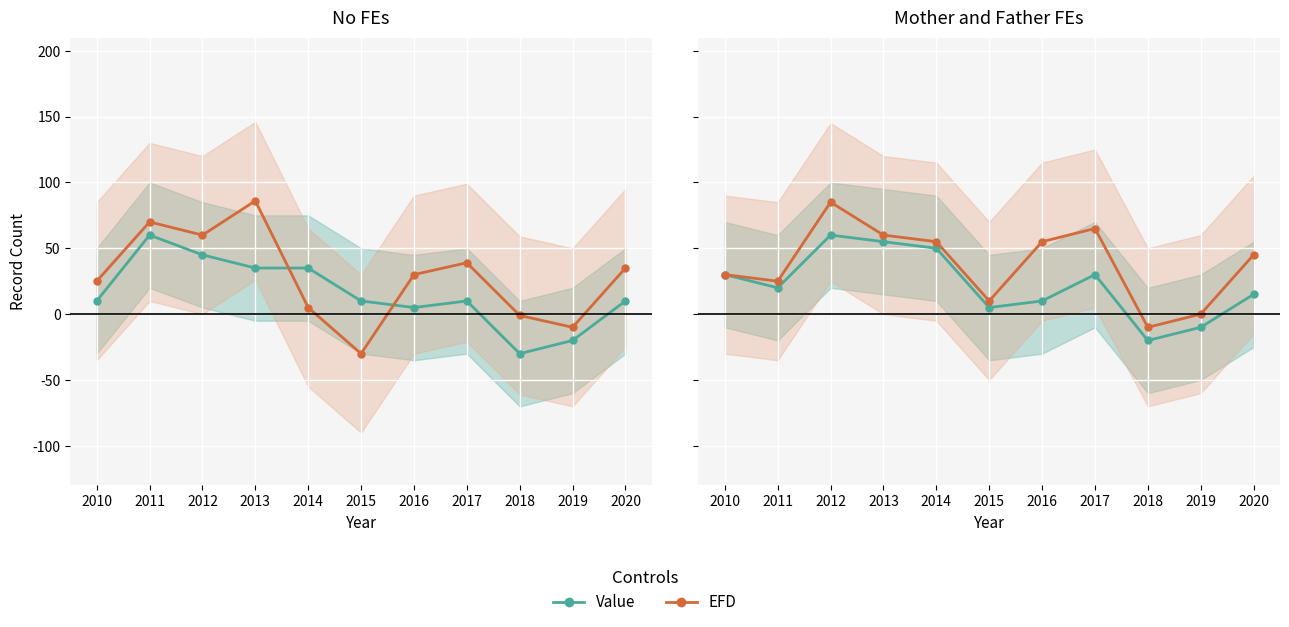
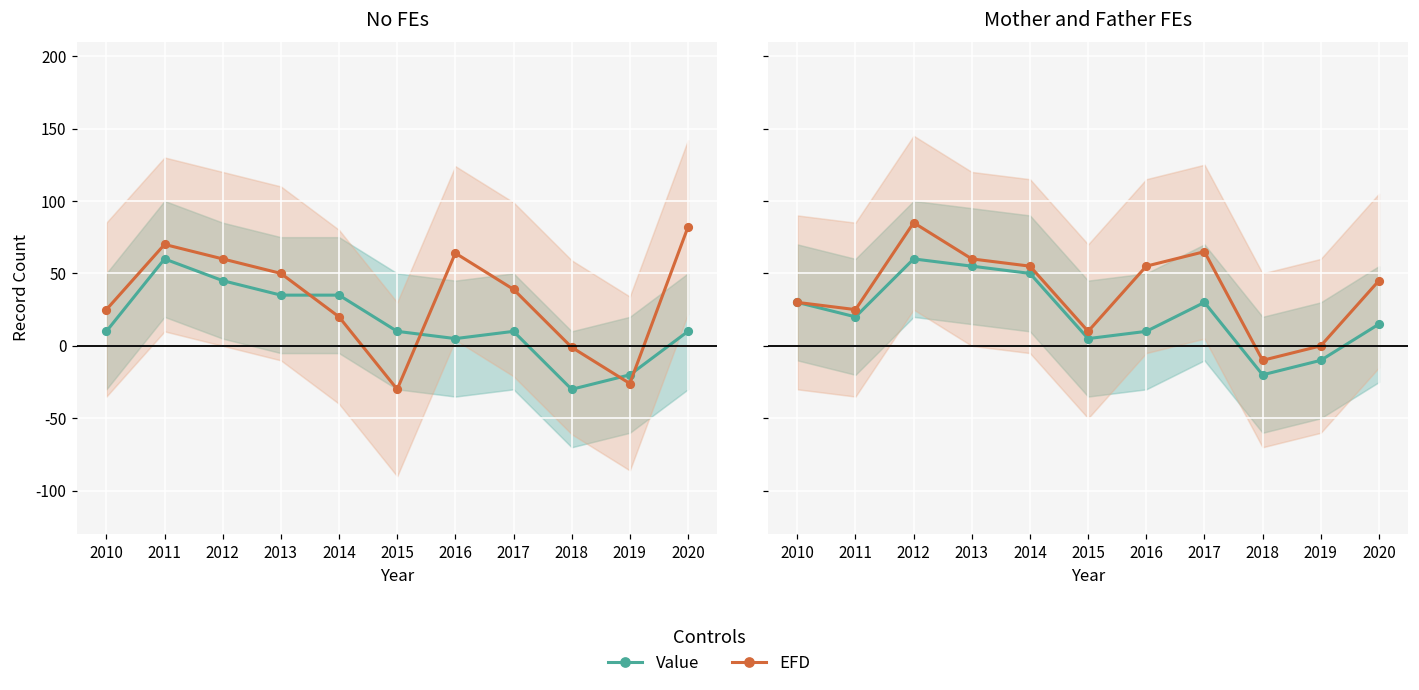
No FEs, EFD, 2013: 86 -> 50
No FEs, EFD, 2014: 5 -> 20
No FEs, EFD, 2016: 30 -> 64
No FEs, EFD, 2019: -10 -> -26
No FEs, EFD, 2020: 35 -> 82
